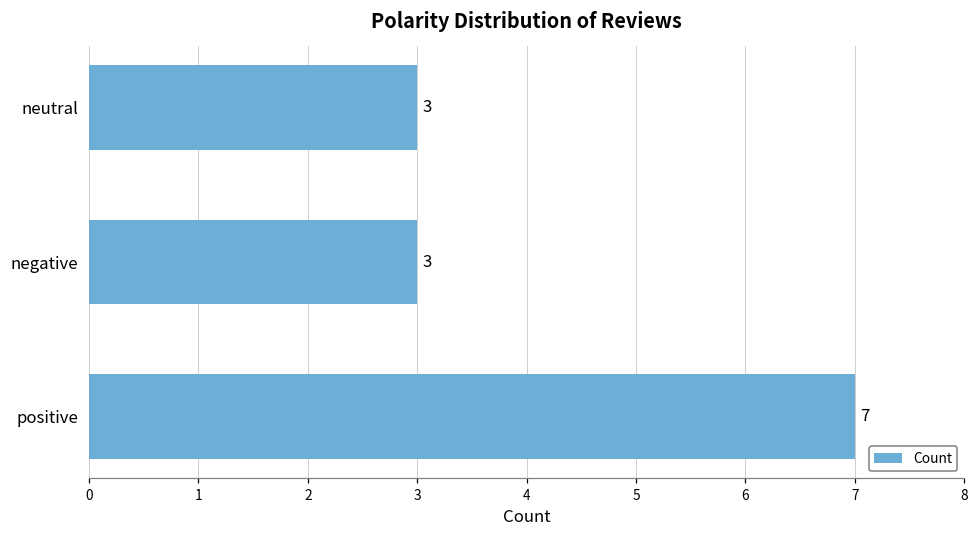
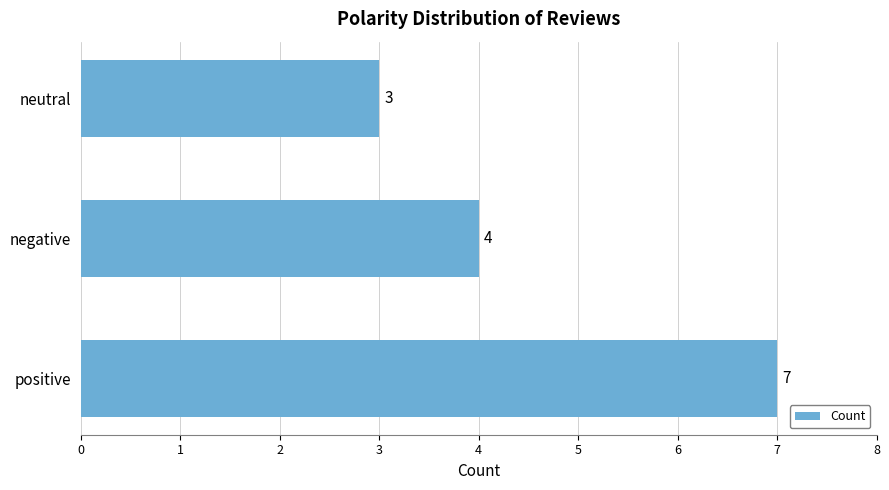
negative: 3 -> 4
